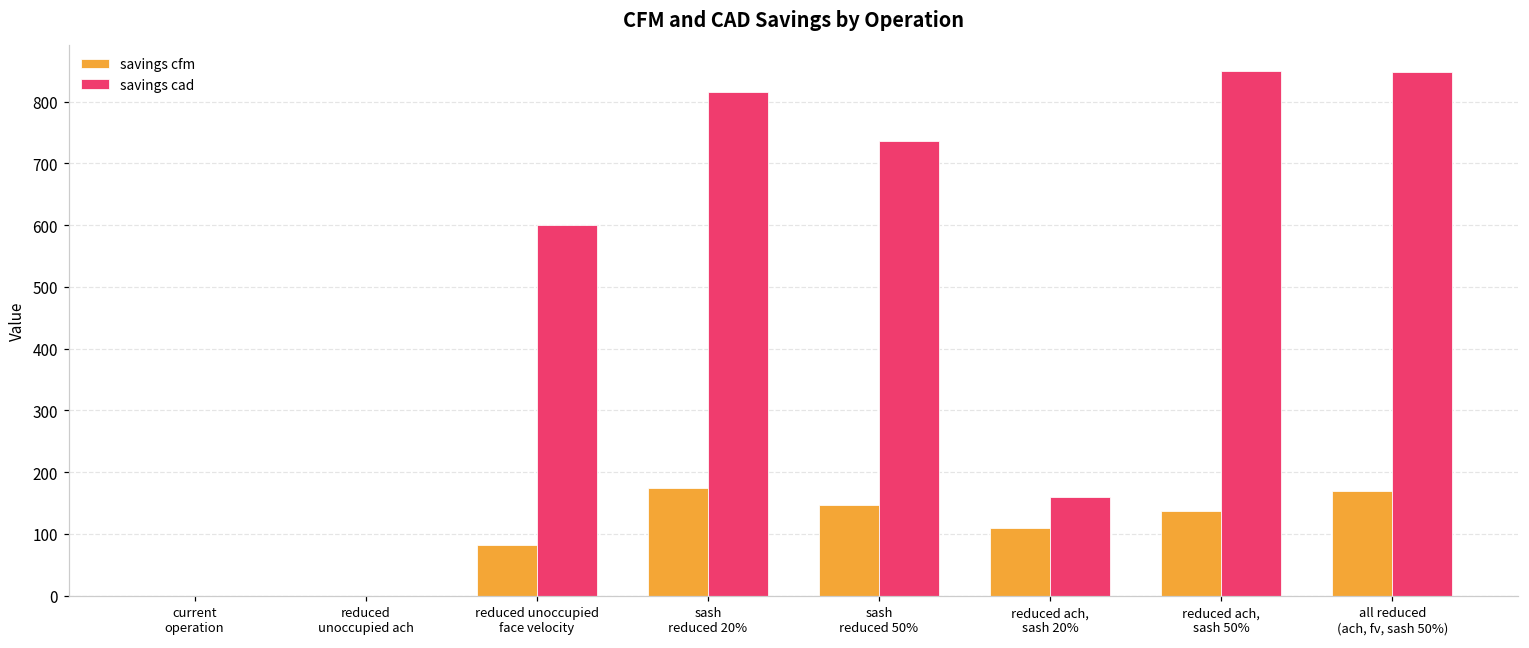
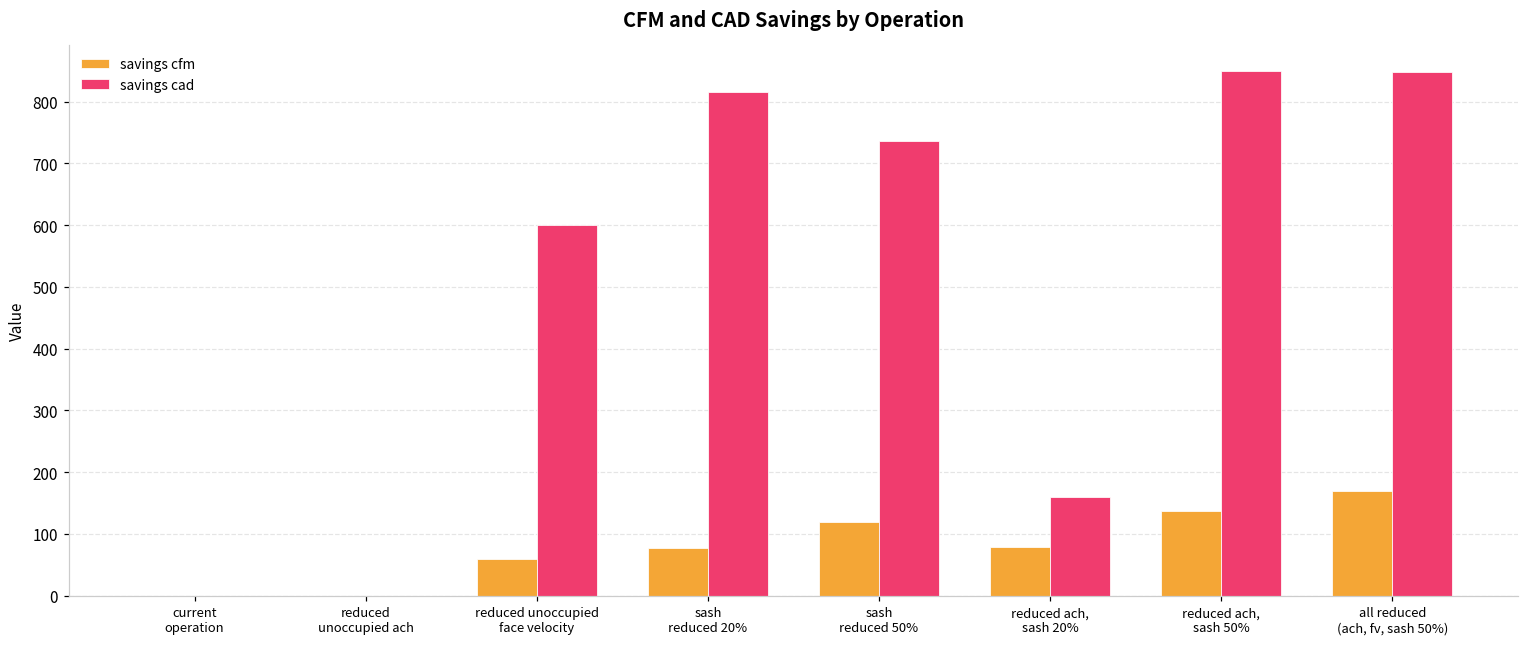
savings cfm, reduced unoccupied face velocity: 80 -> 60
savings cfm, sash reduced 20%: 170 -> 80
savings cfm, sash reduced 50%: 150 -> 120
savings cfm, reduced ach, sash 20%: 110 -> 80
